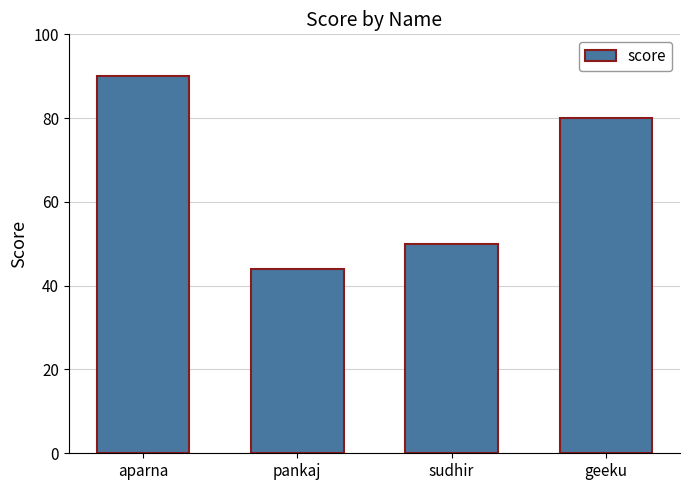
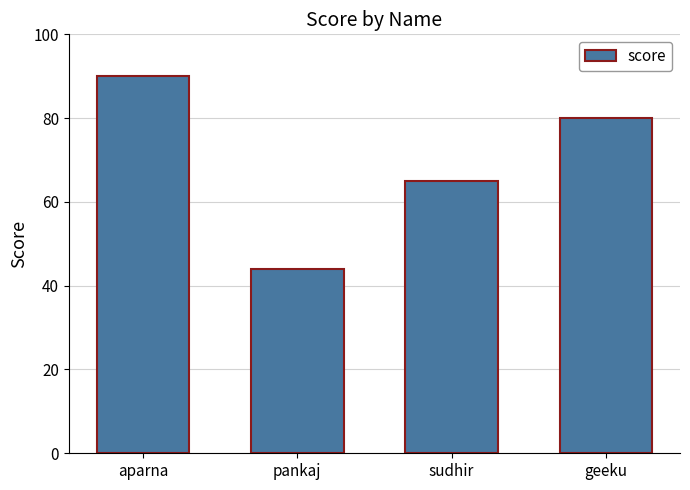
sudhir: 50 -> 65
